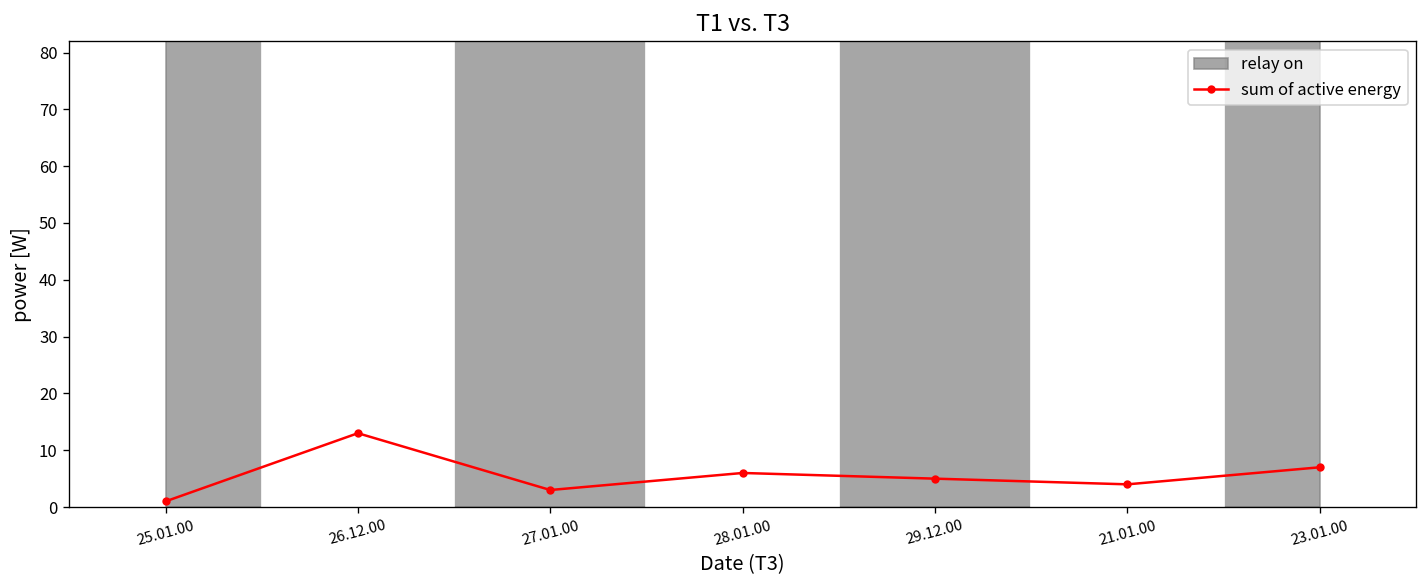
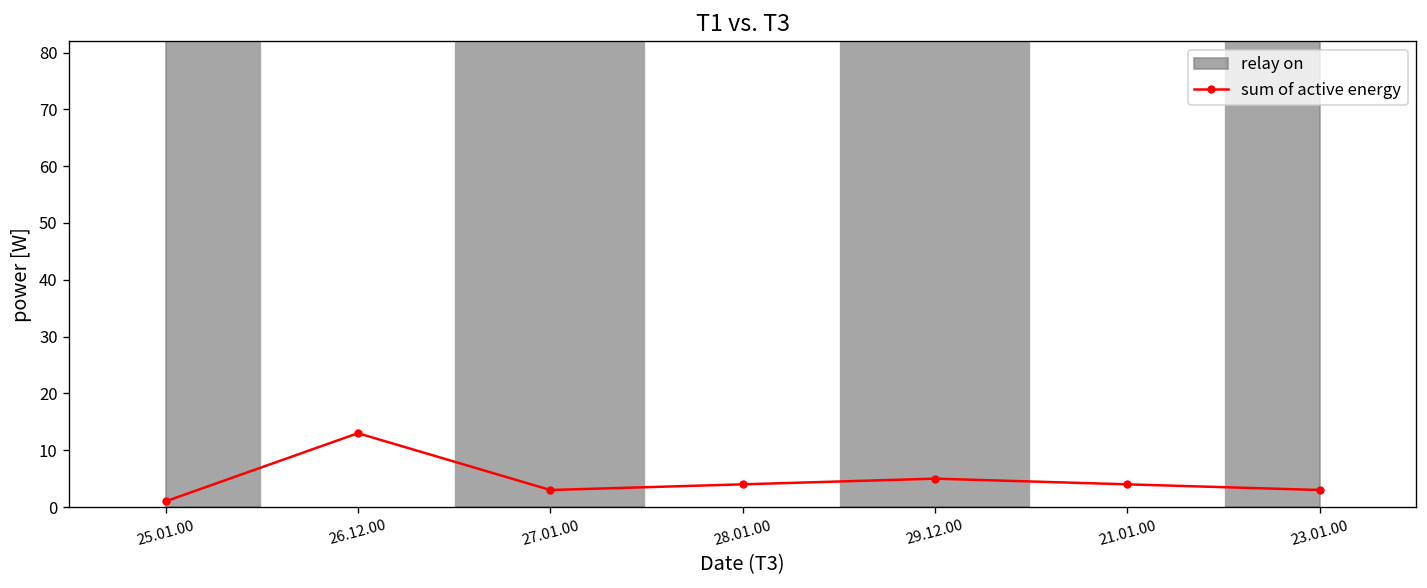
sum of active energy, 28.01.00: 6 -> 4
sum of active energy, 23.01.00: 7 -> 3
